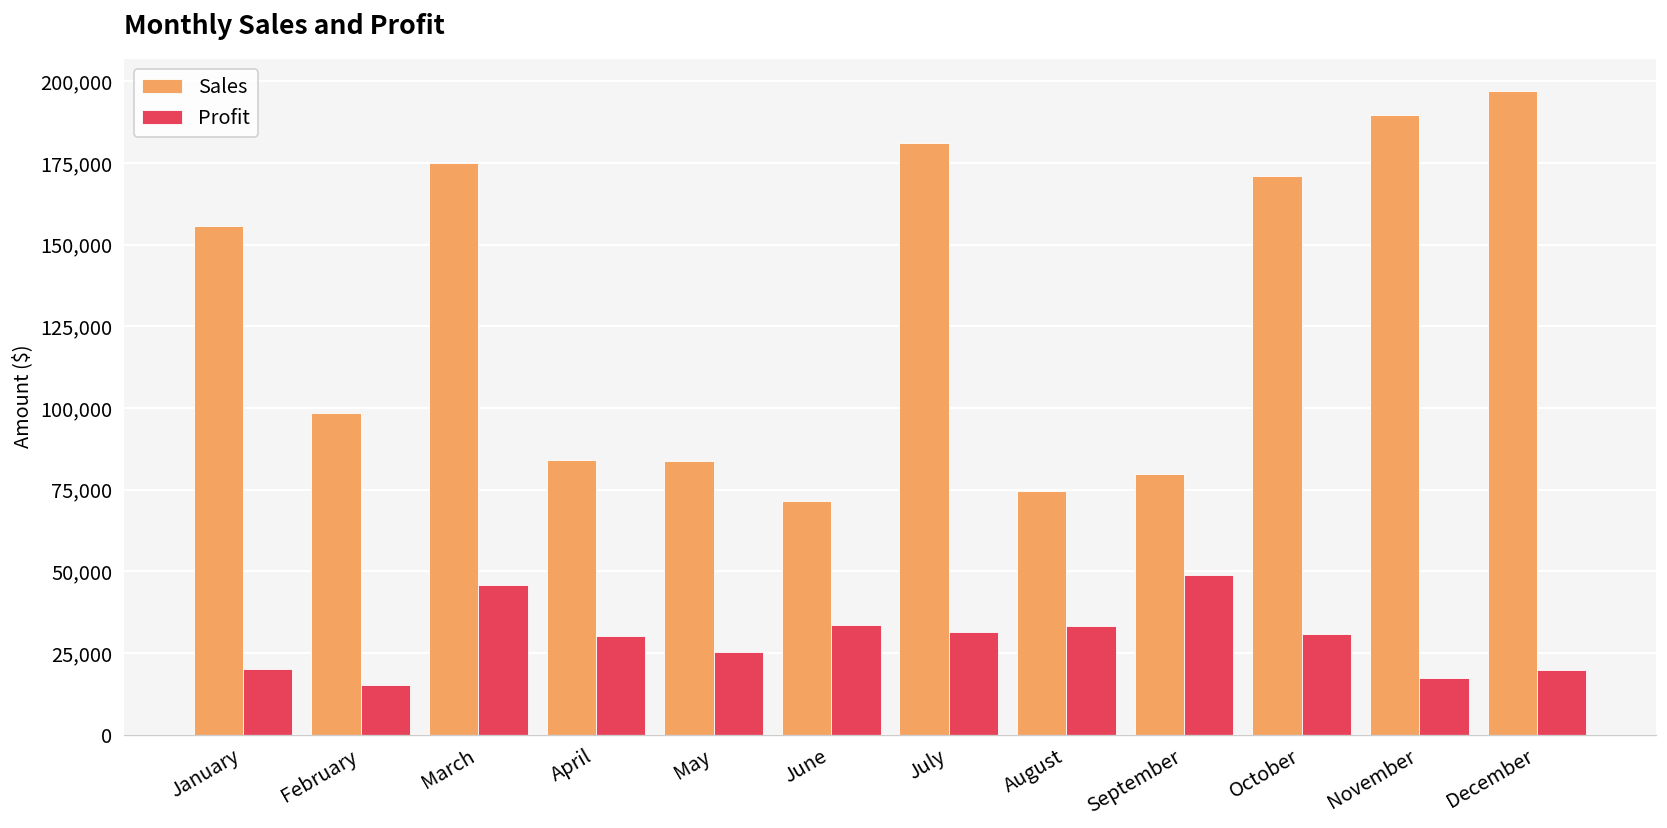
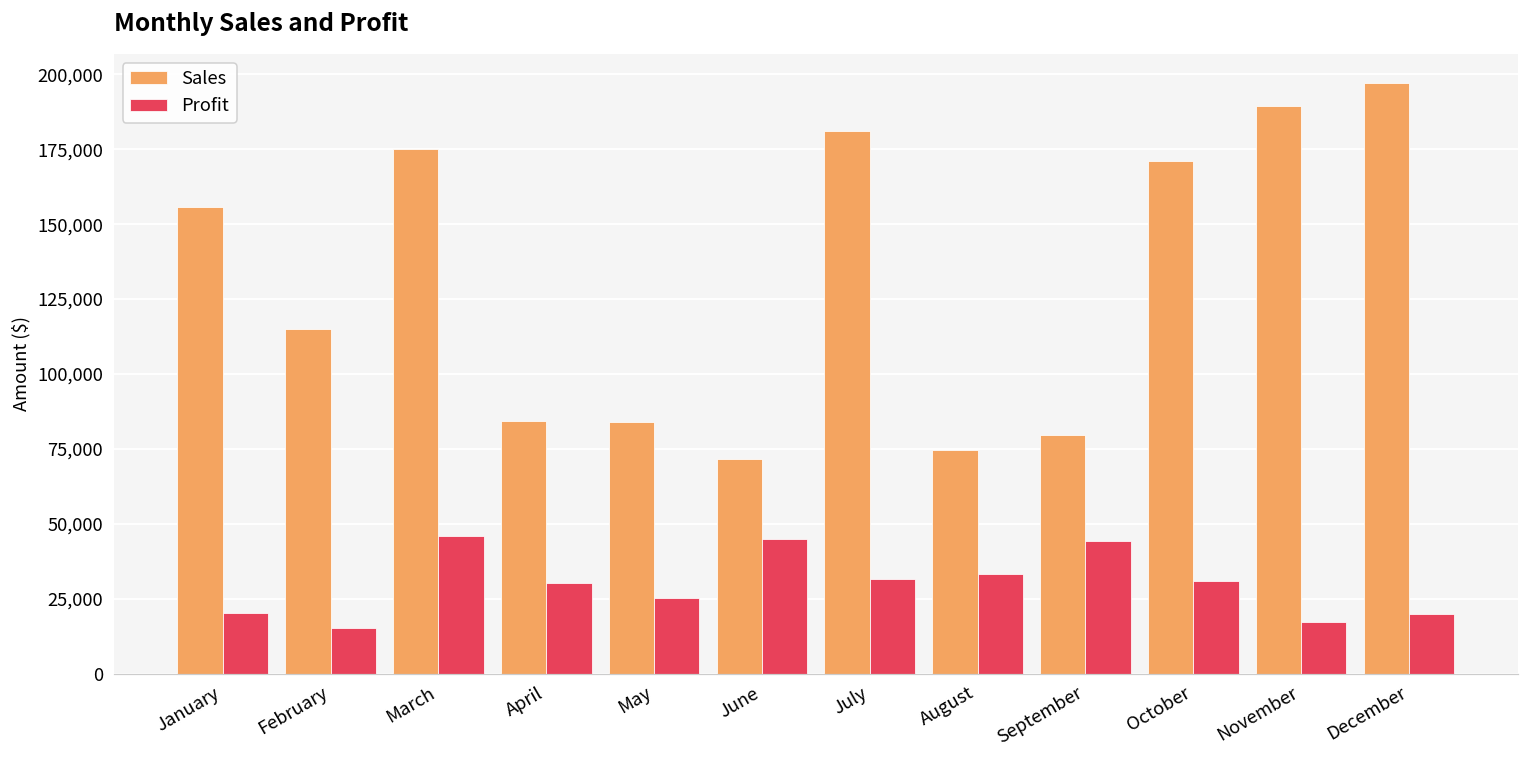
Sales, February: 99,000 -> 115,000
Profit, June: 34,000 -> 45,000
Profit, September: 49,000 -> 44,000
